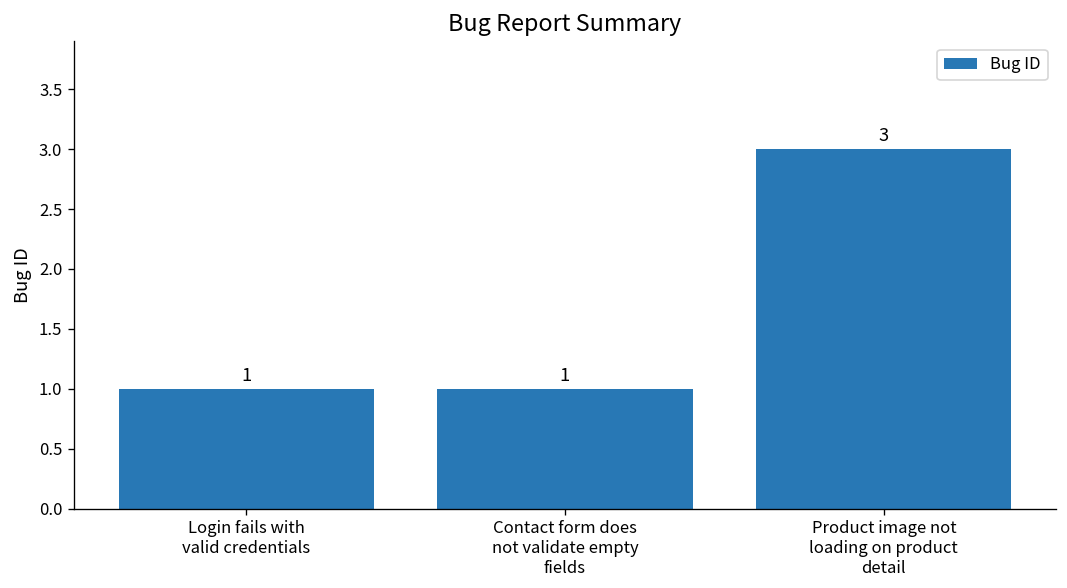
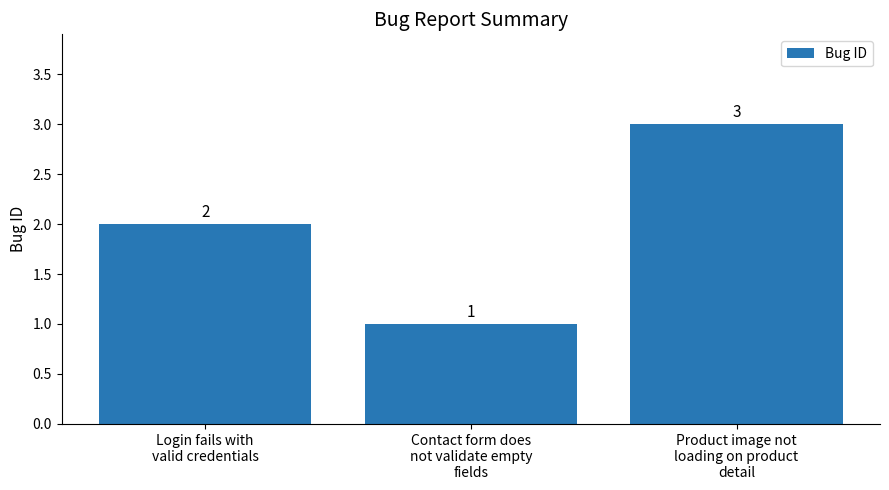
Login fails with valid credentials: 1 -> 2
